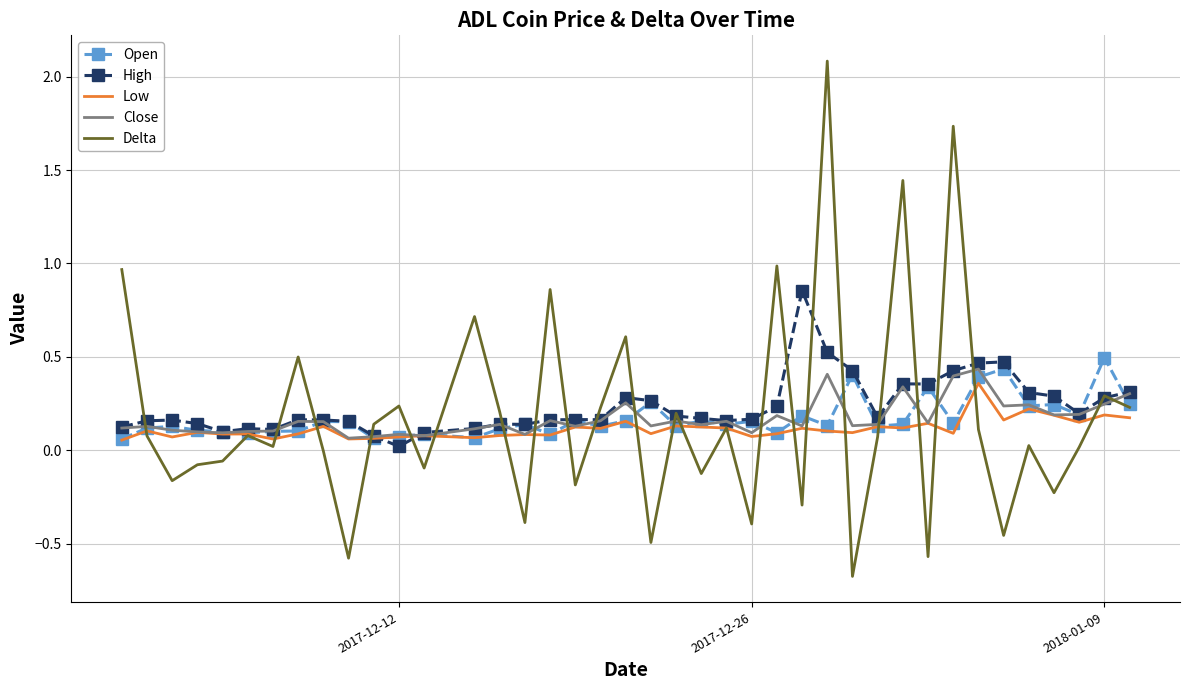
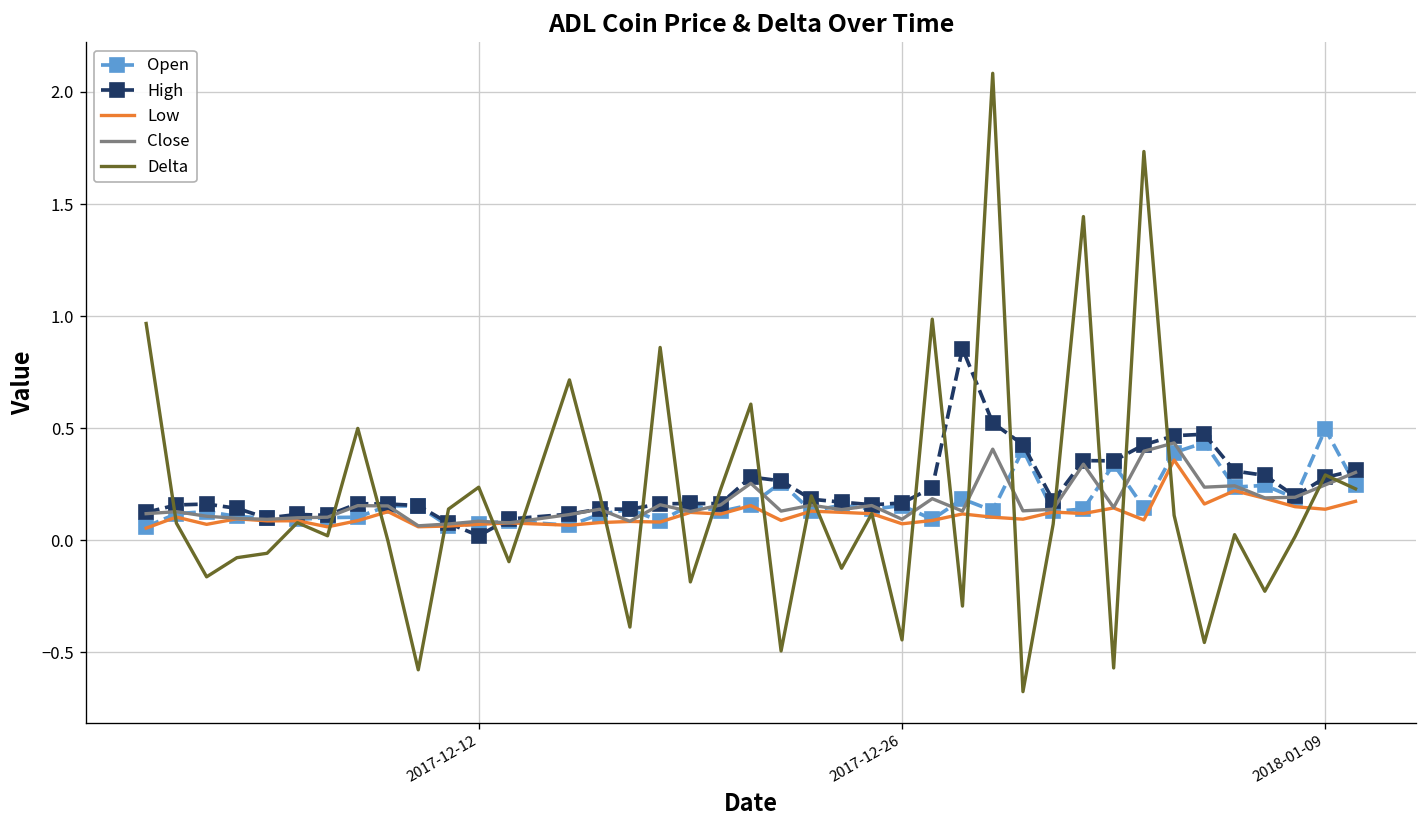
Delta, 2017-12-26: -0.40 -> -0.44
Low, 2018-01-09: 0.19 -> 0.14
